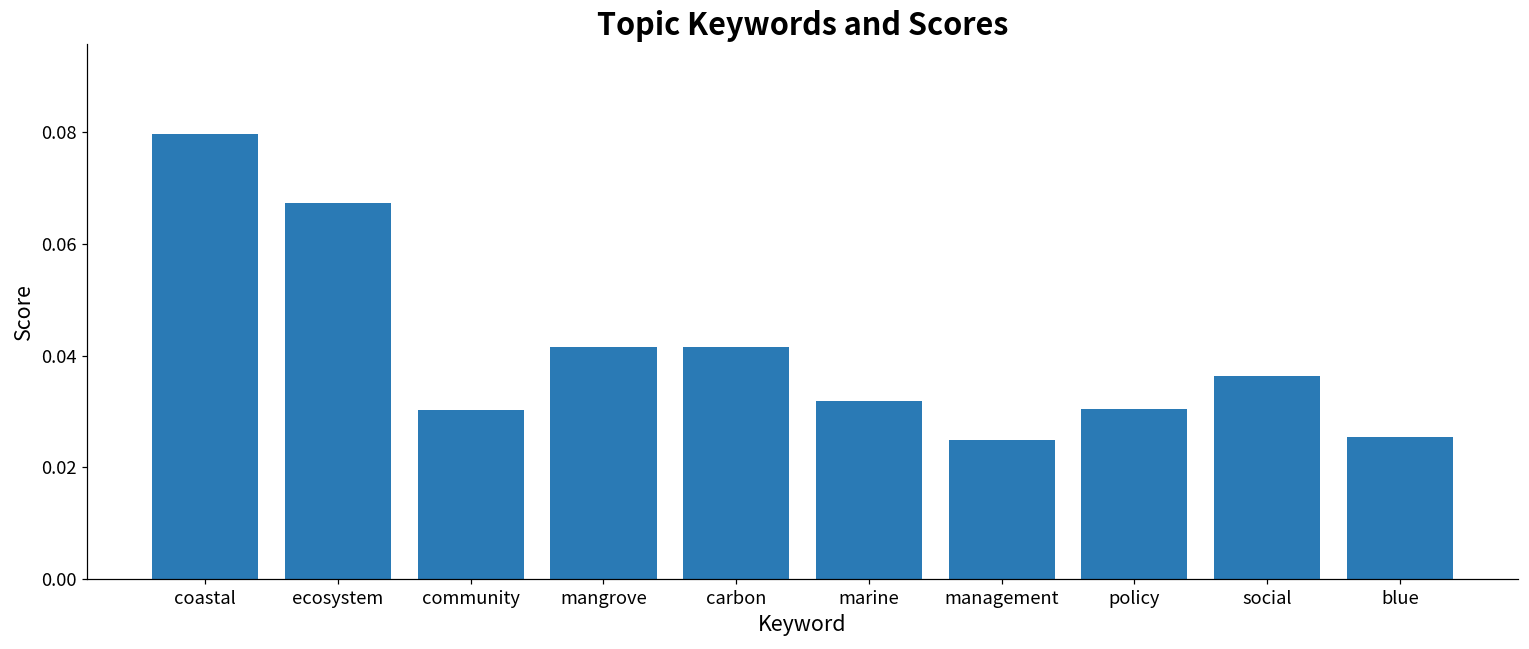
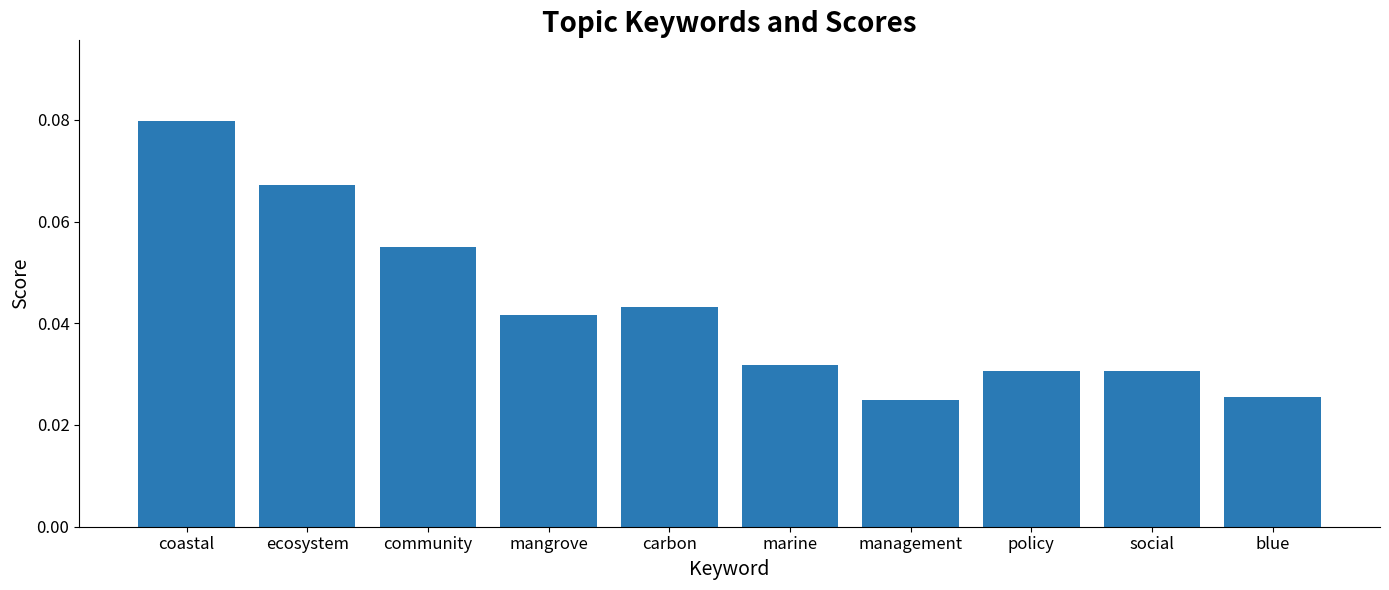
community: 0.030 -> 0.055
carbon: 0.042 -> 0.043
social: 0.036 -> 0.031
